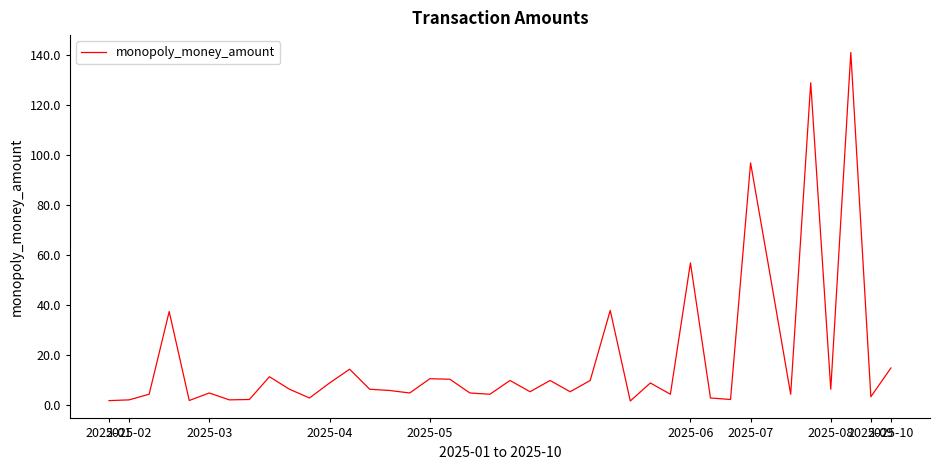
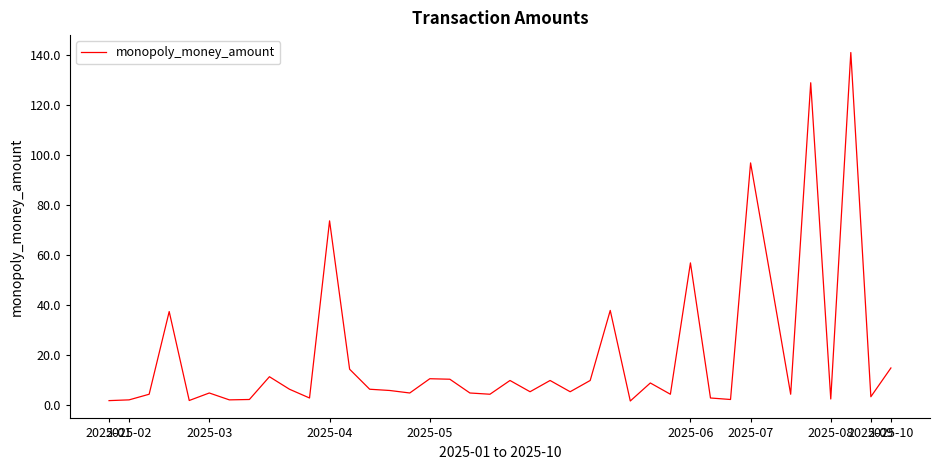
2025-04: 9 -> 74
2025-08: 7 -> 3
